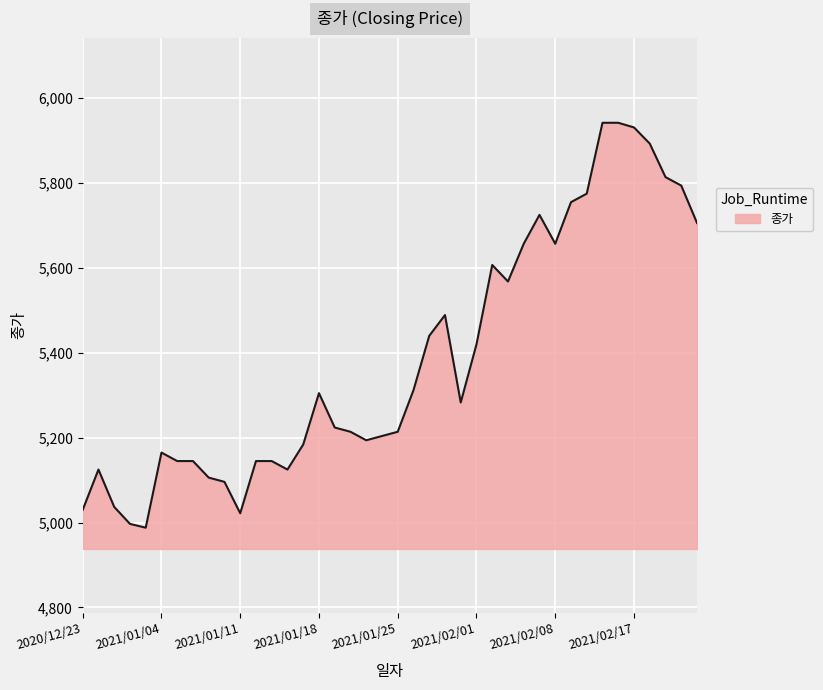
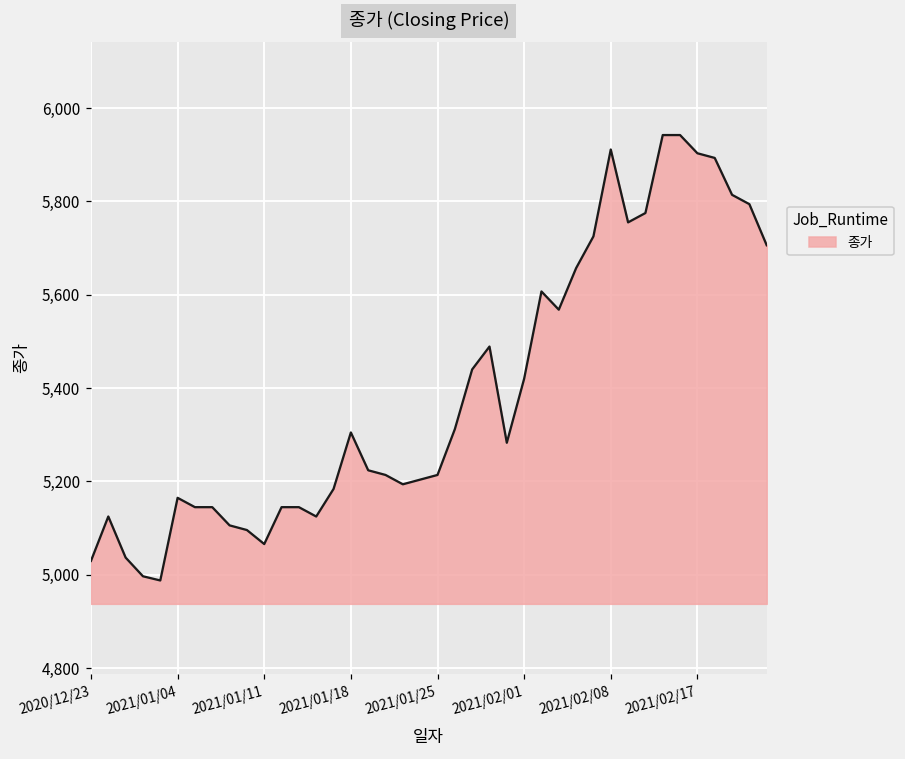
2021/01/11: 5,020 -> 5,070
2021/02/08: 5,660 -> 5,910
2021/02/17: 5,930 -> 5,900
